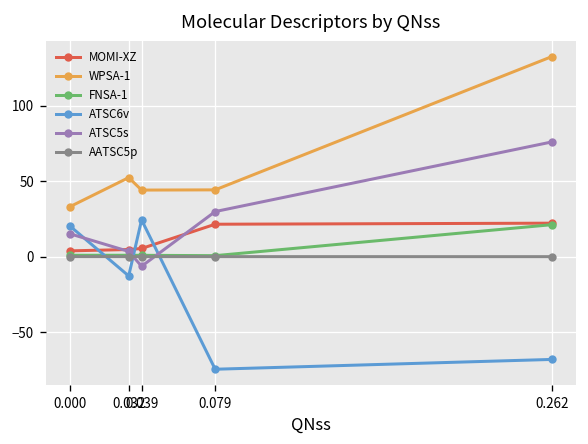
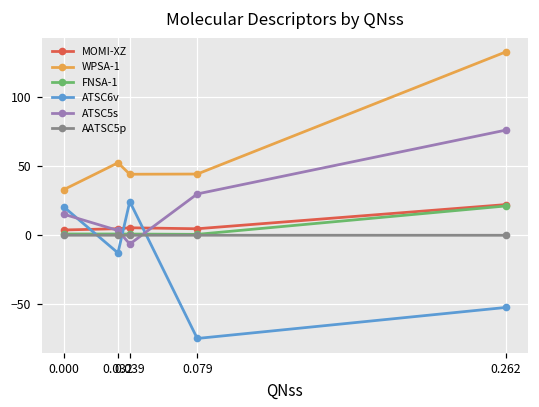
MOMI-XZ, 0.079: 21 -> 5
ATSC6v, 0.262: -68 -> -52
